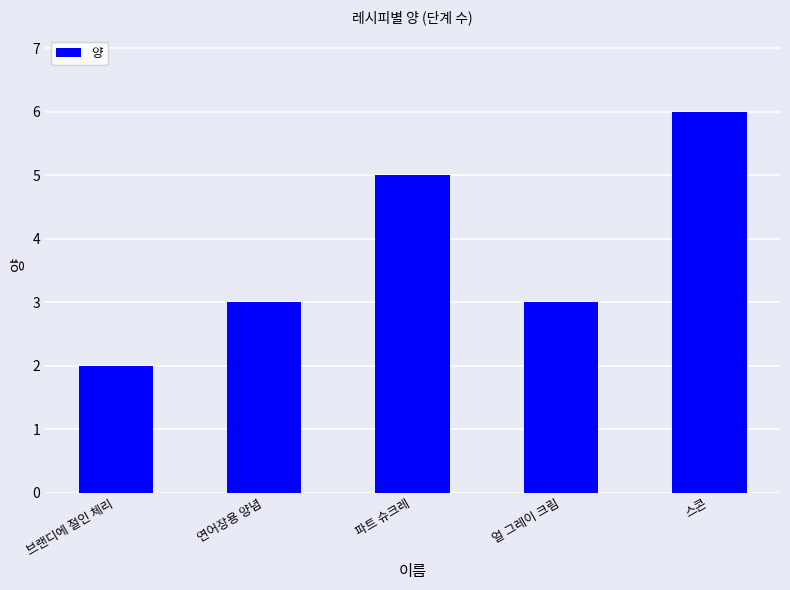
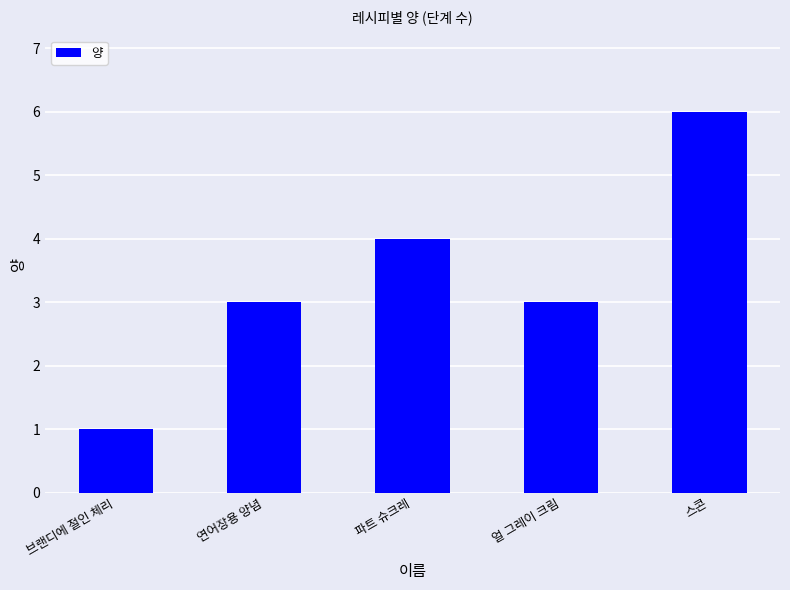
브랜디에 절인 체리: 2 -> 1
파트 슈크레: 5 -> 4
